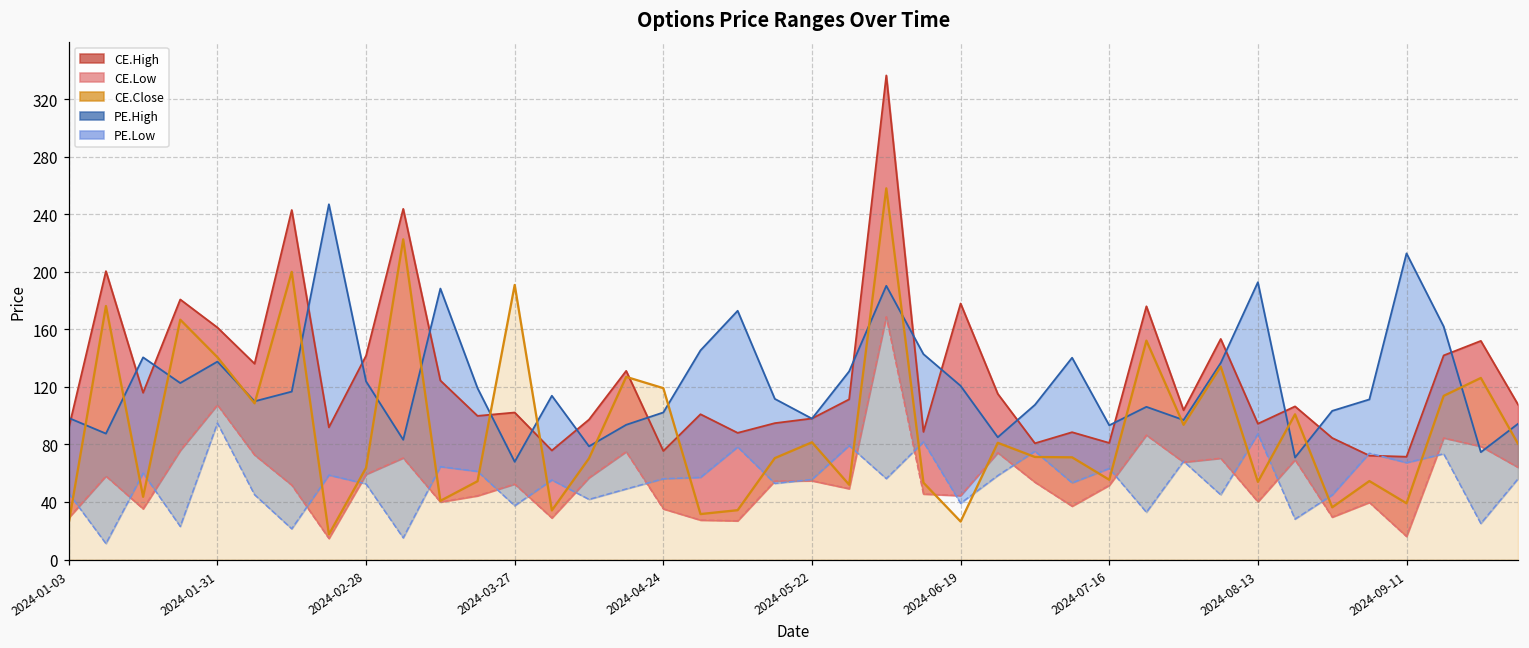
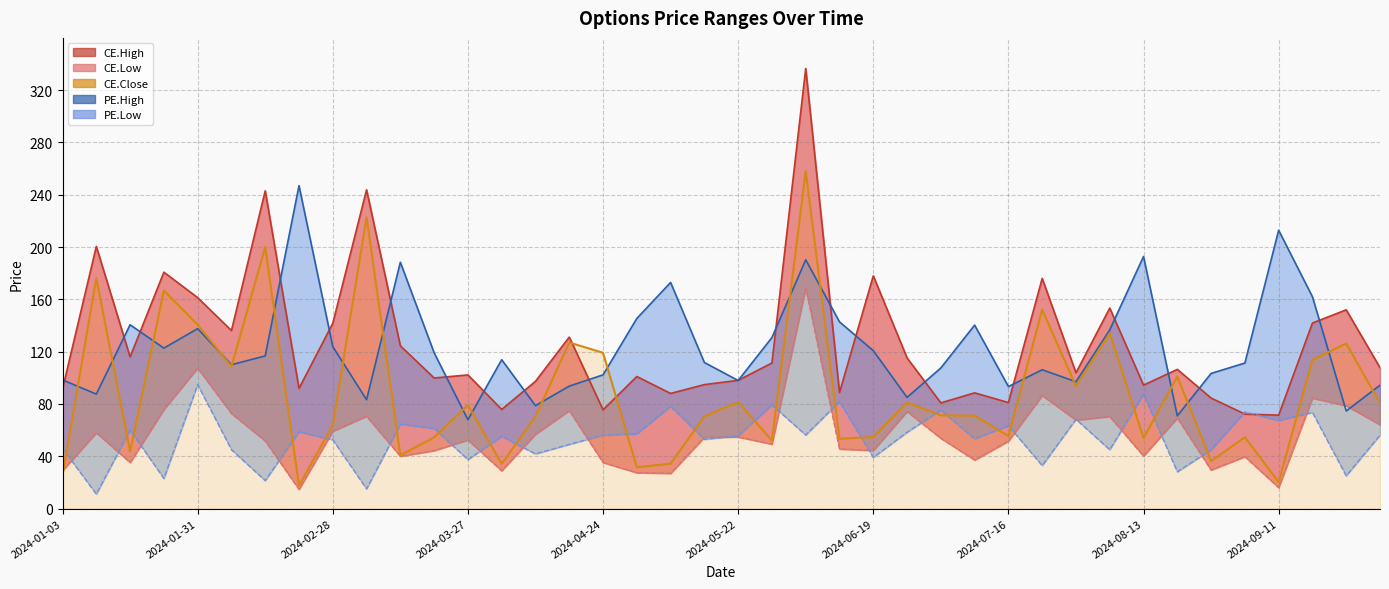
CE.Close, 2024-03-27: 191 -> 79
CE.Close, 2024-06-19: 26 -> 55
CE.Close, 2024-09-11: 39 -> 20
